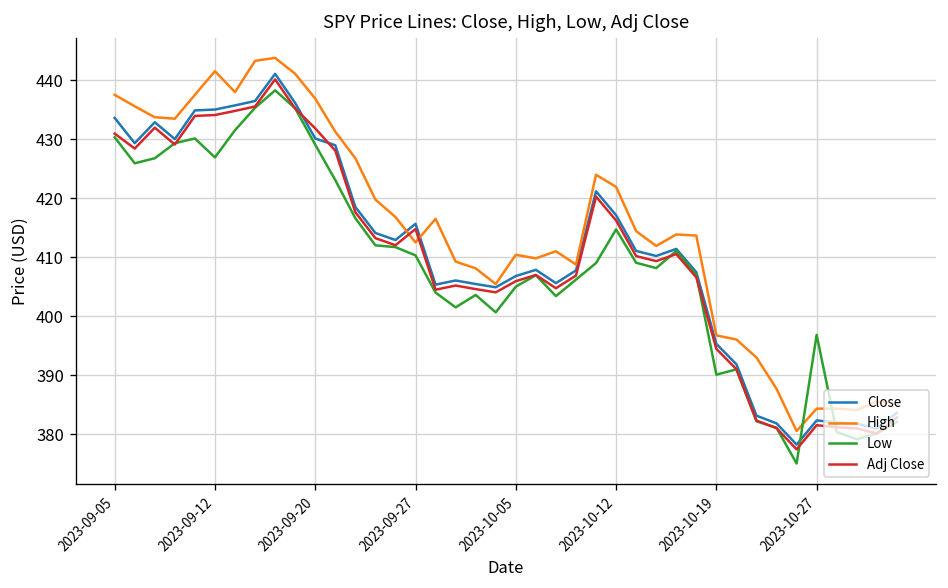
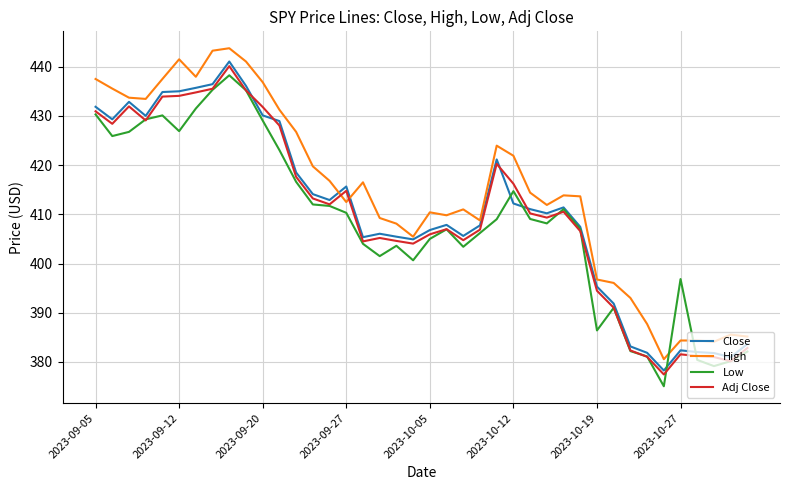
Close, 2023-09-05: 434 -> 432
Close, 2023-10-12: 417 -> 412
Low, 2023-10-19: 390 -> 386
